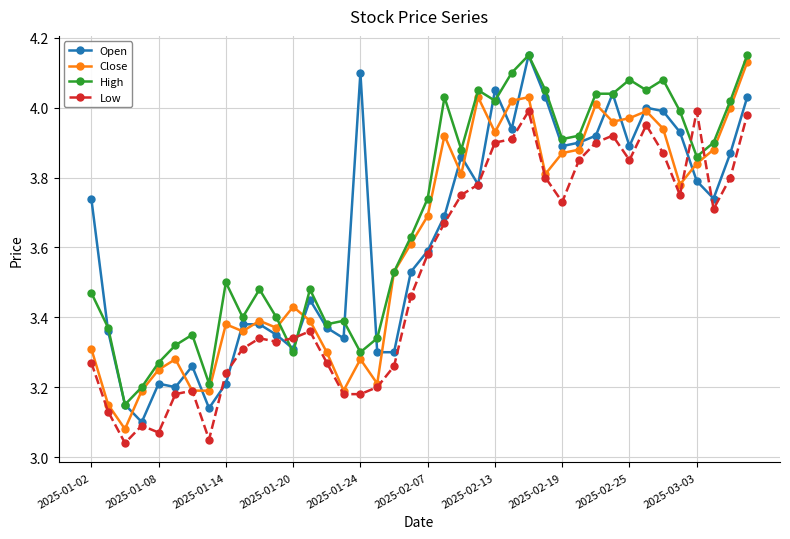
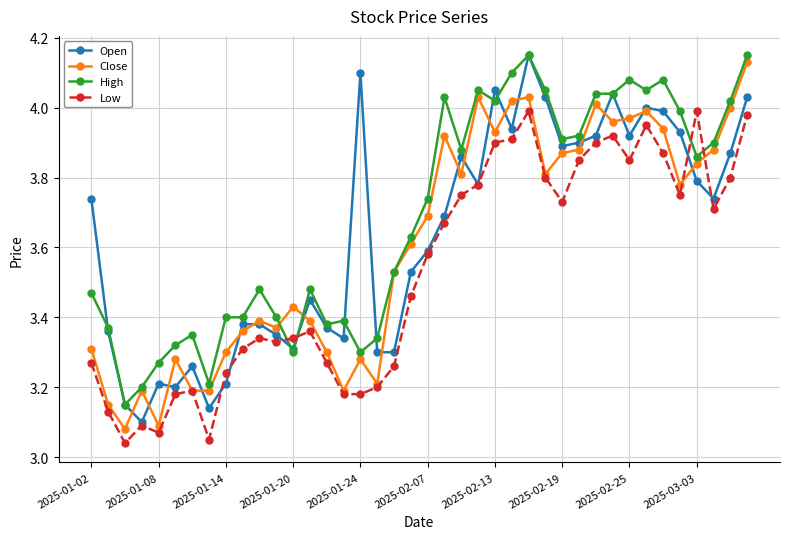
Close, 2025-01-08: 3.25 -> 3.09
Close, 2025-01-14: 3.38 -> 3.30
High, 2025-01-14: 3.5 -> 3.4
Open, 2025-02-25: 3.89 -> 3.92
